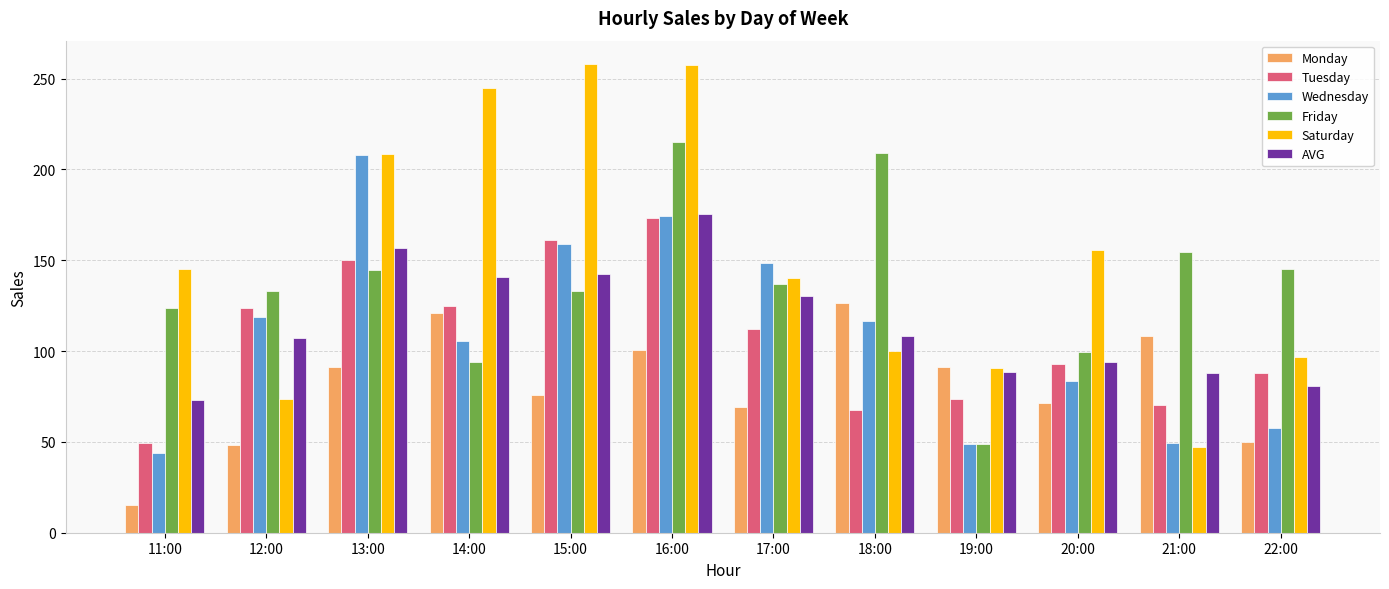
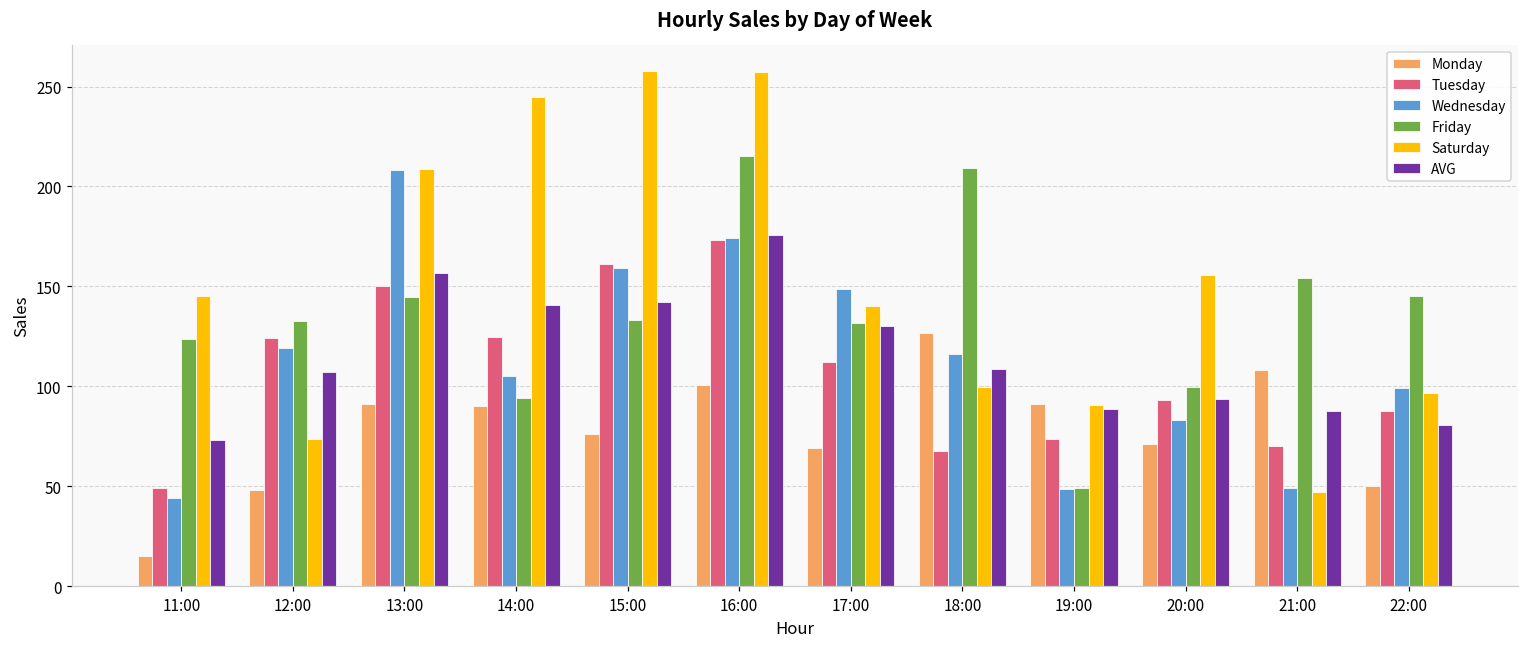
Monday, 14:00: 121 -> 90
Friday, 17:00: 137 -> 132
Wednesday, 22:00: 58 -> 99
